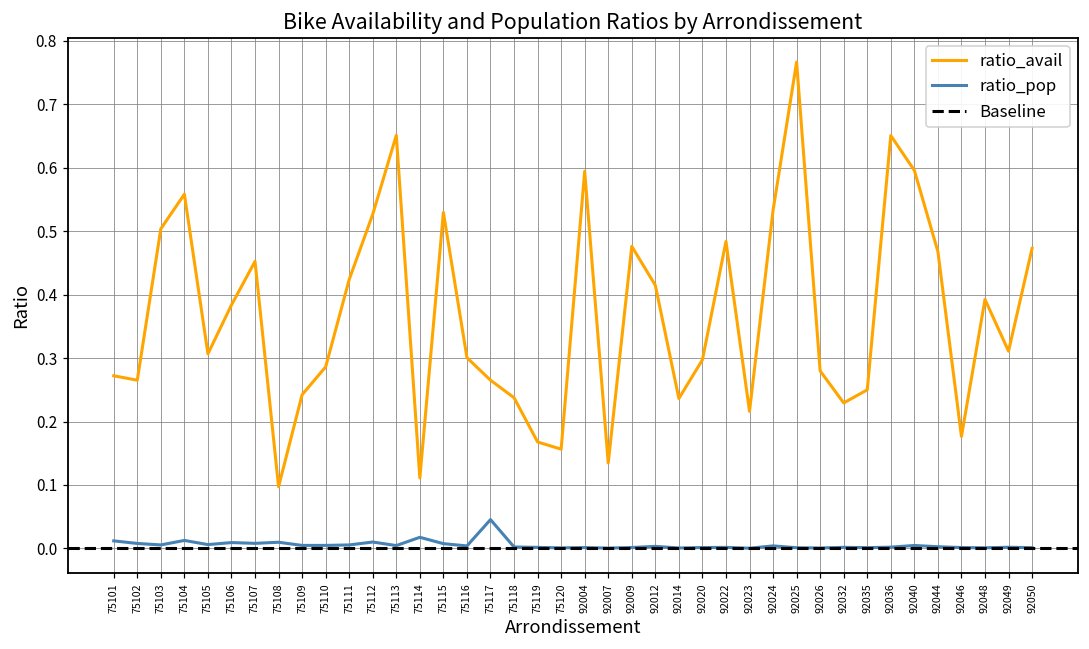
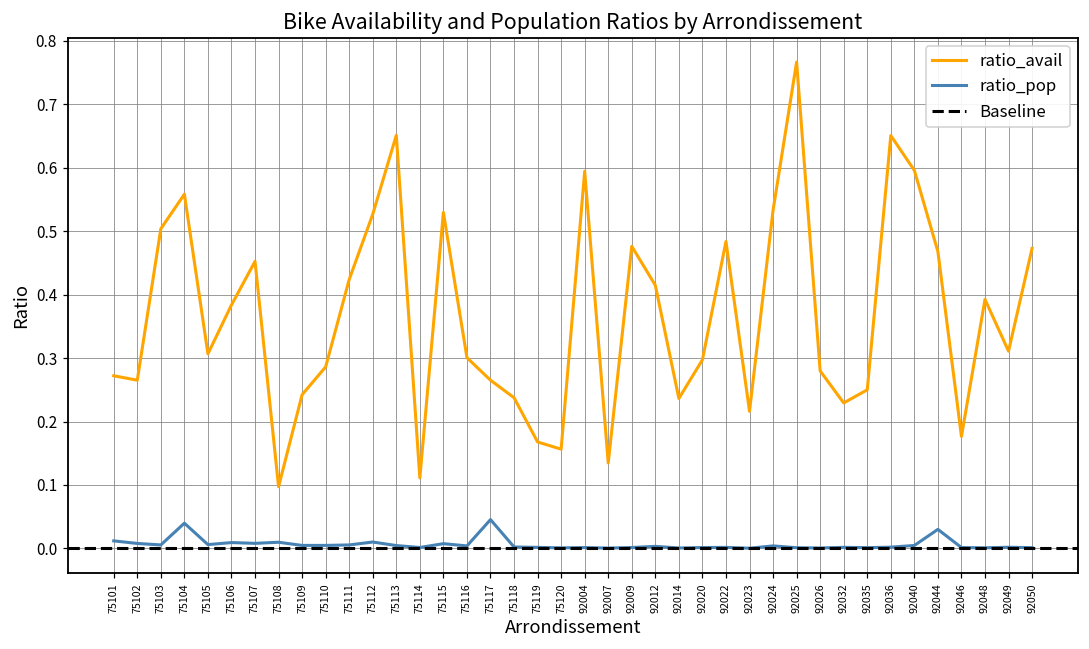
ratio_pop, 75104: 0.01 -> 0.04
ratio_pop, 75114: 0.02 -> 0.00
ratio_pop, 92044: 0.00 -> 0.03
